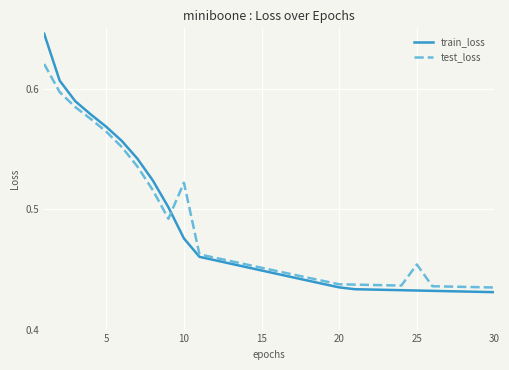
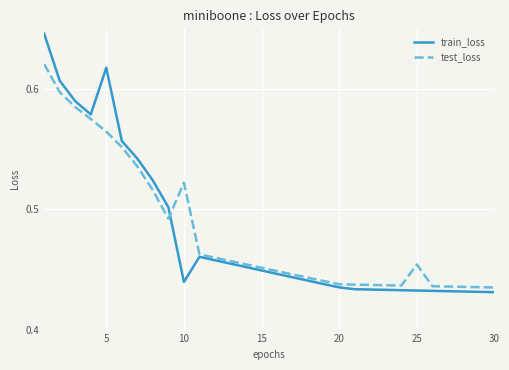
train_loss, 5: 0.568 -> 0.617
train_loss, 10: 0.476 -> 0.440
